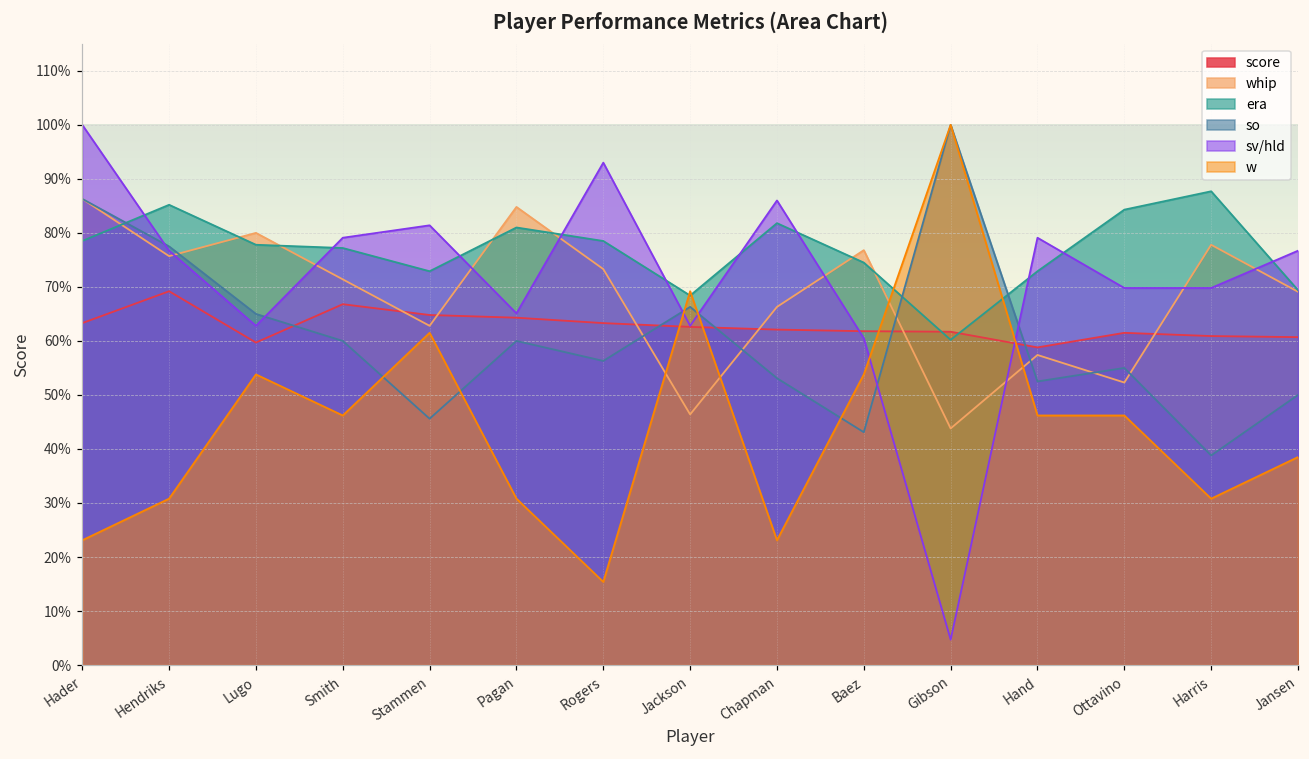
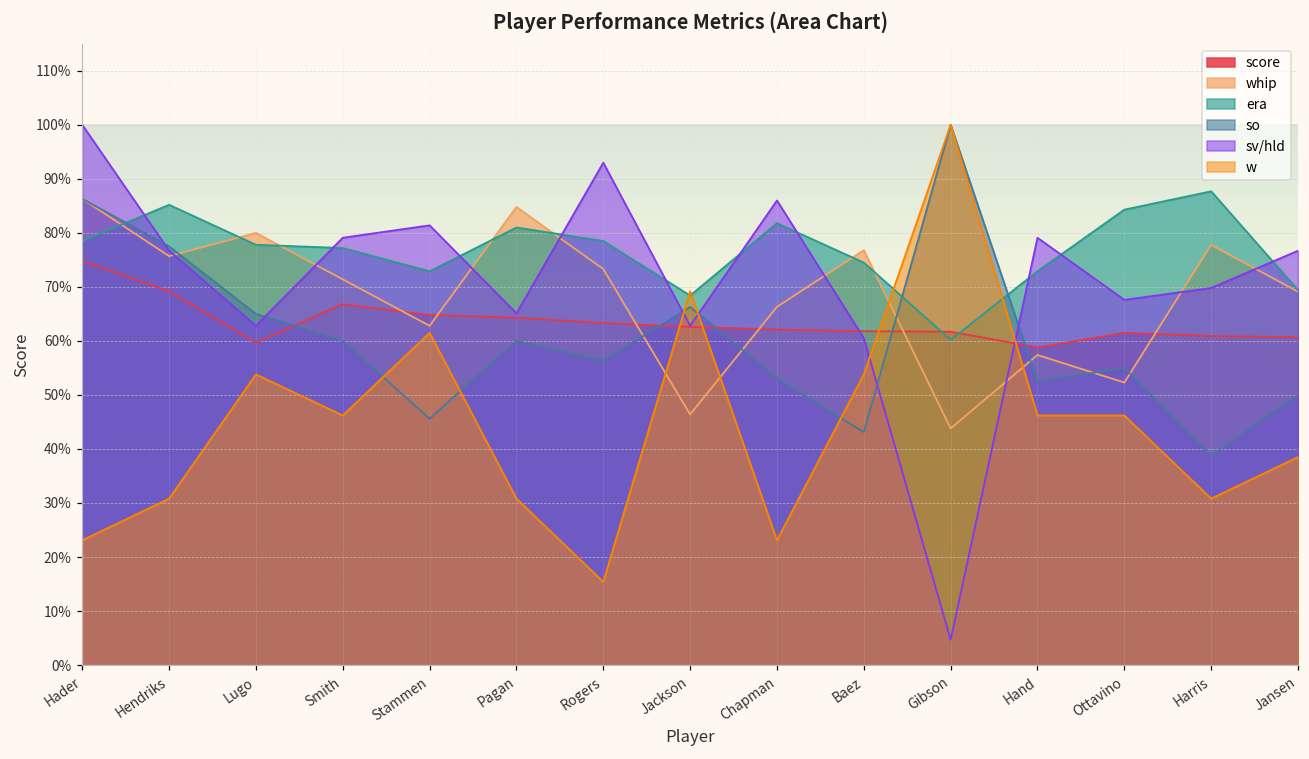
score, Hader: 63% -> 75%
sv/hld, Ottavino: 70% -> 68%
